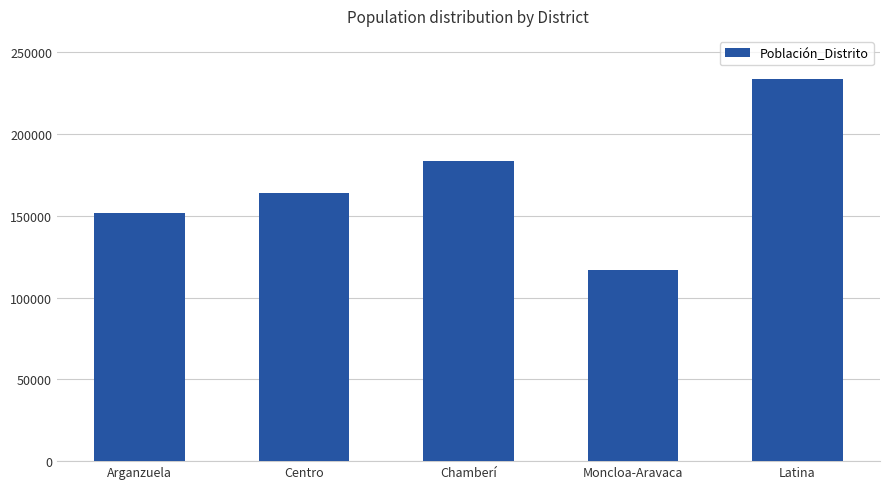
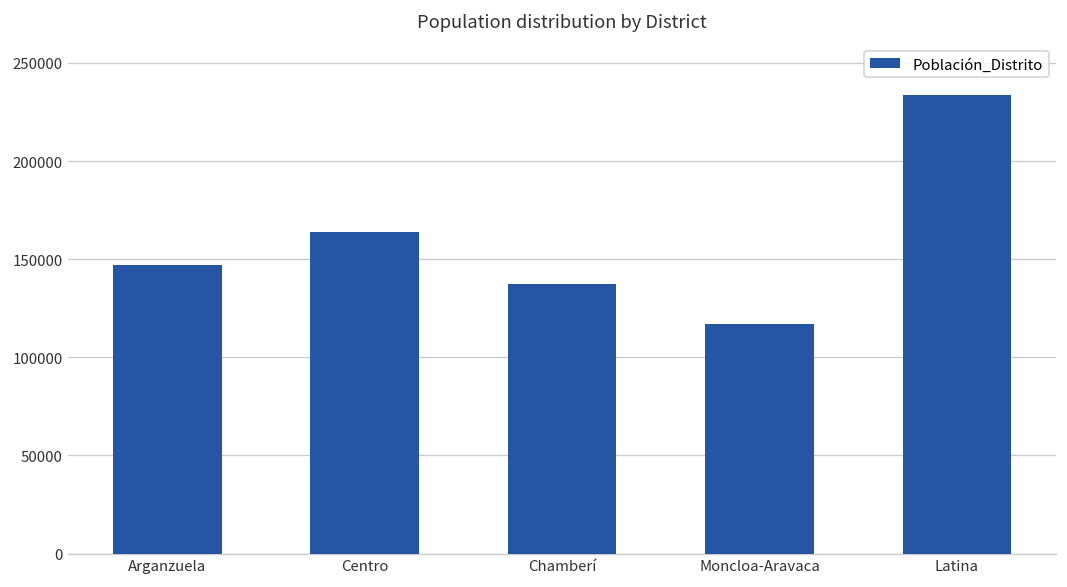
Arganzuela: 152000 -> 147000
Chamberí: 183000 -> 137000
